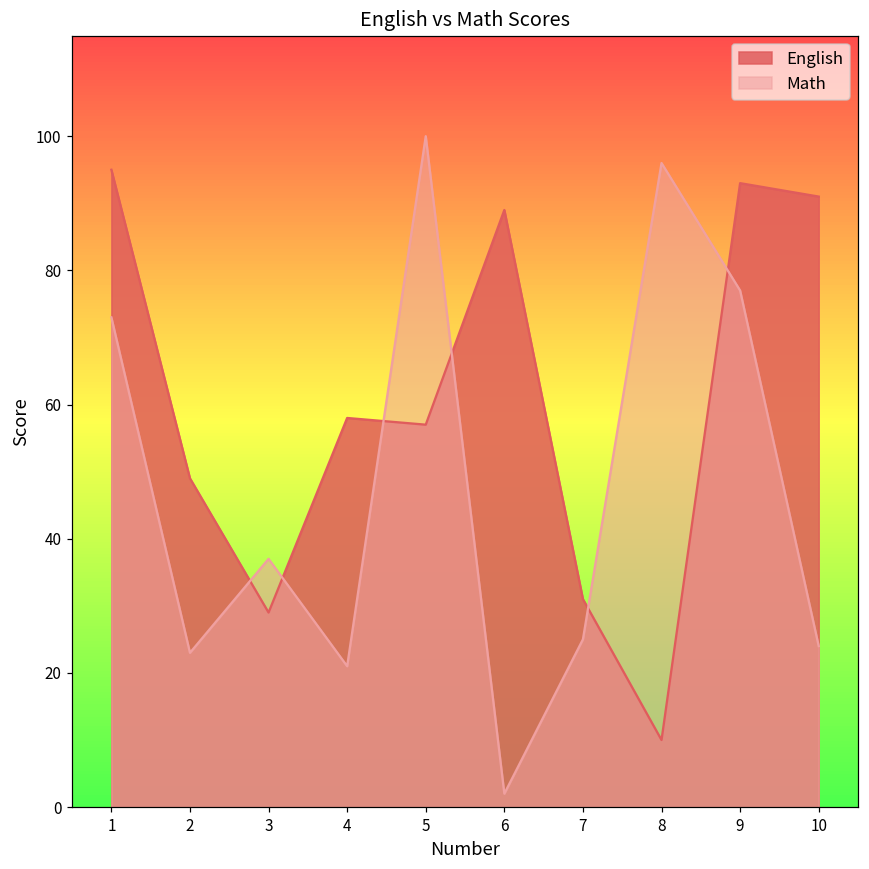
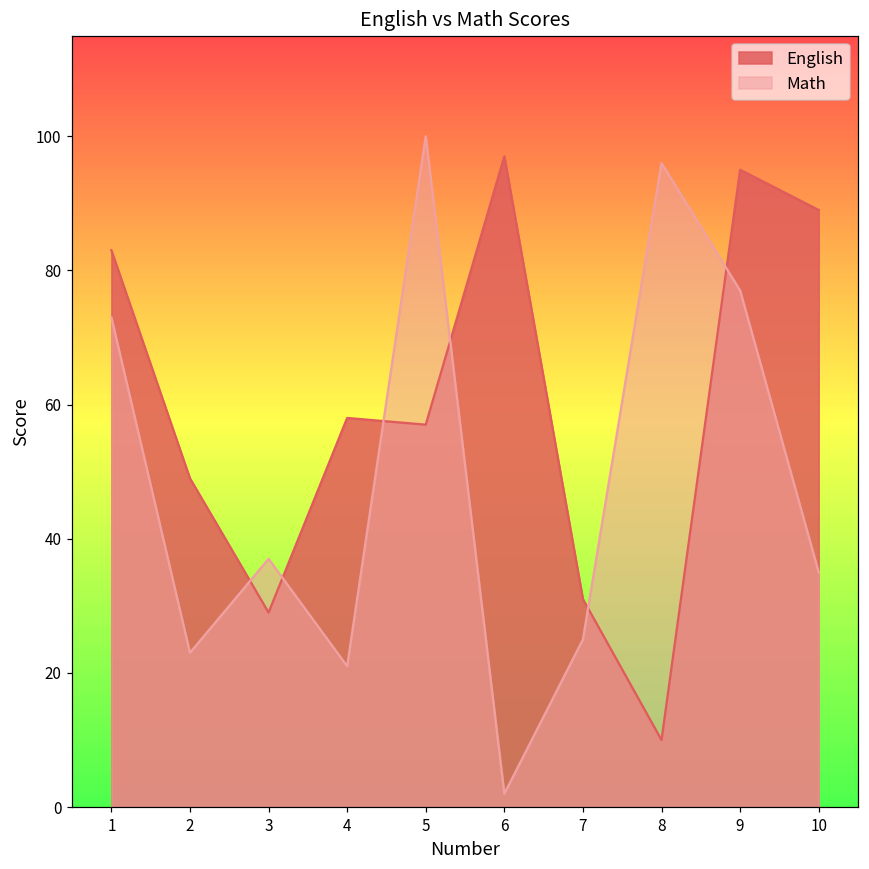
English, 1: 95 -> 83
English, 6: 89 -> 97
English, 9: 93 -> 95
English, 10: 91 -> 89
Math, 10: 24 -> 35
